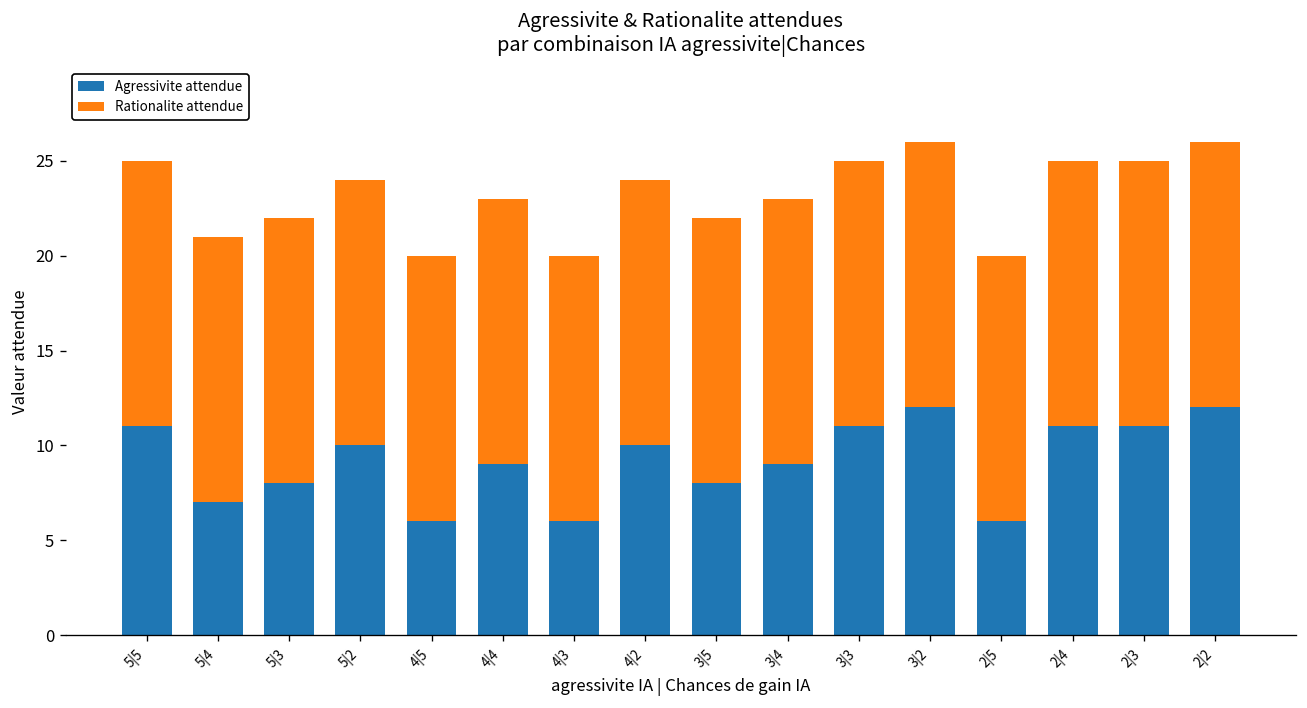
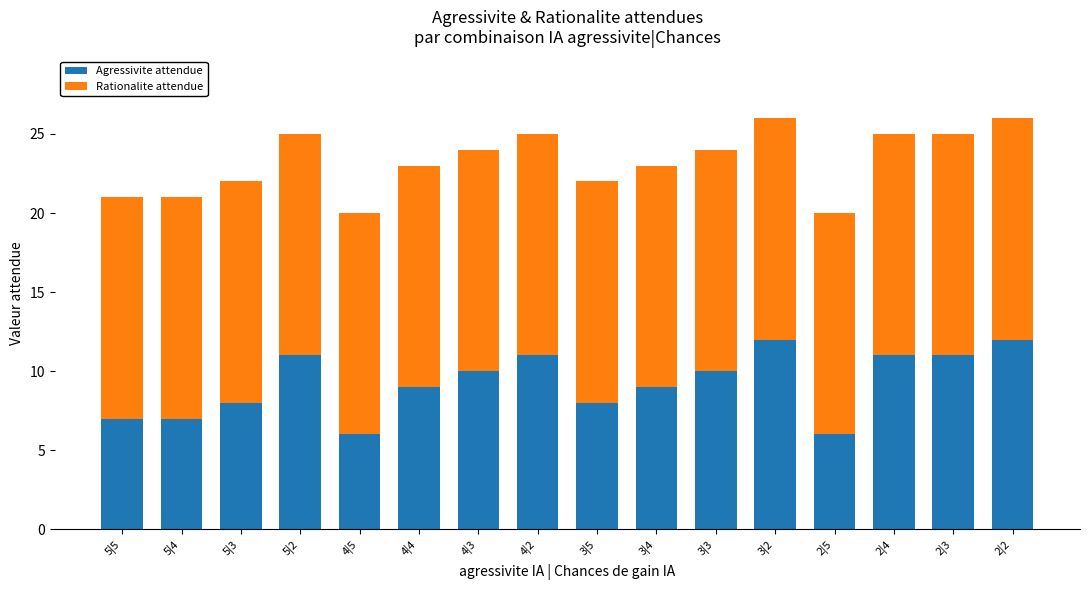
Agressivite attendue, 5|5: 11 -> 7
Agressivite attendue, 5|2: 10 -> 11
Agressivite attendue, 4|3: 6 -> 10
Agressivite attendue, 4|2: 10 -> 11
Agressivite attendue, 3|3: 11 -> 10
